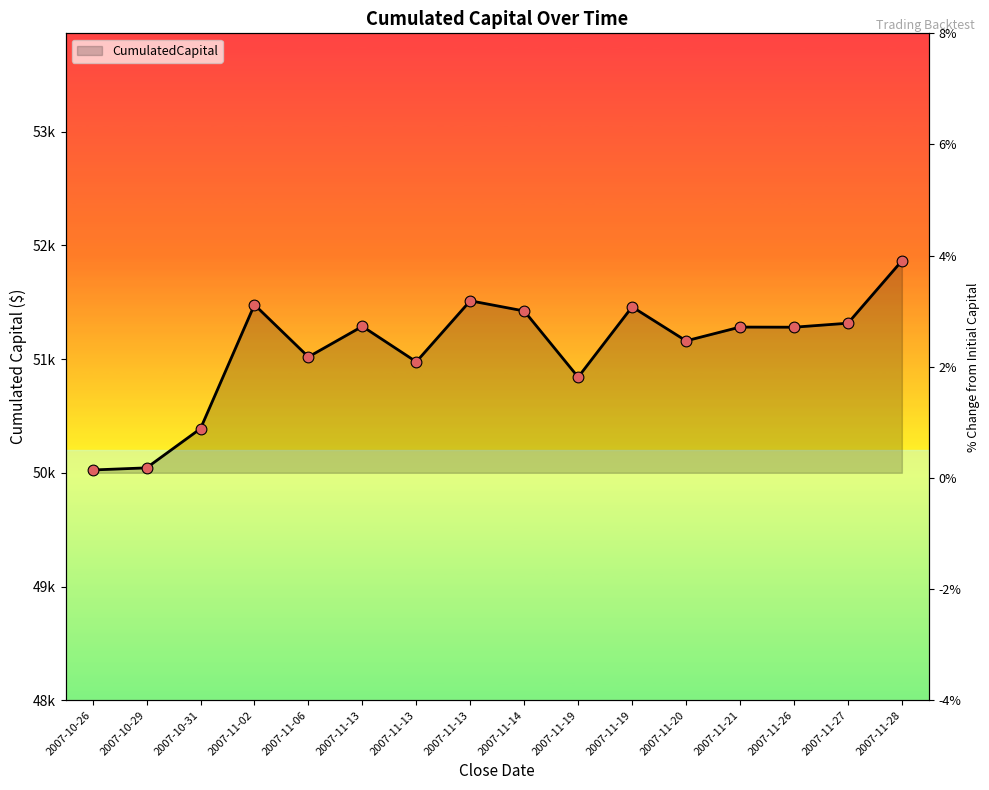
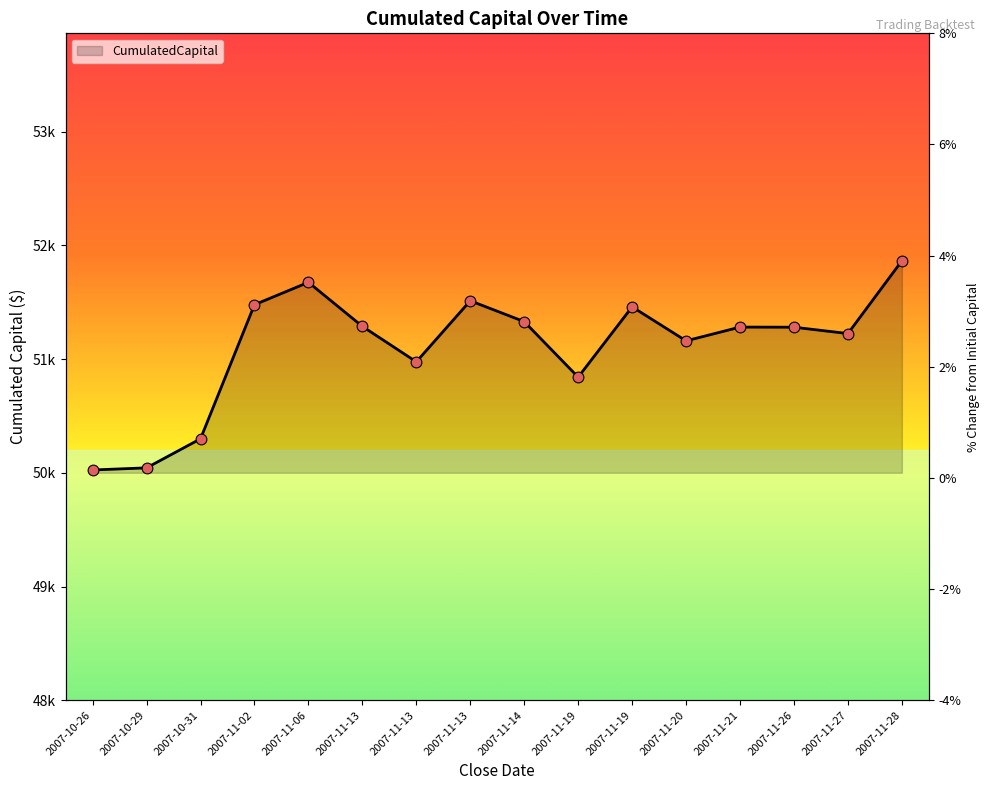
2007-10-31: 50390 -> 50300
2007-11-06: 51020 -> 51670
2007-11-14: 51420 -> 51330
2007-11-27: 51310 -> 51220
